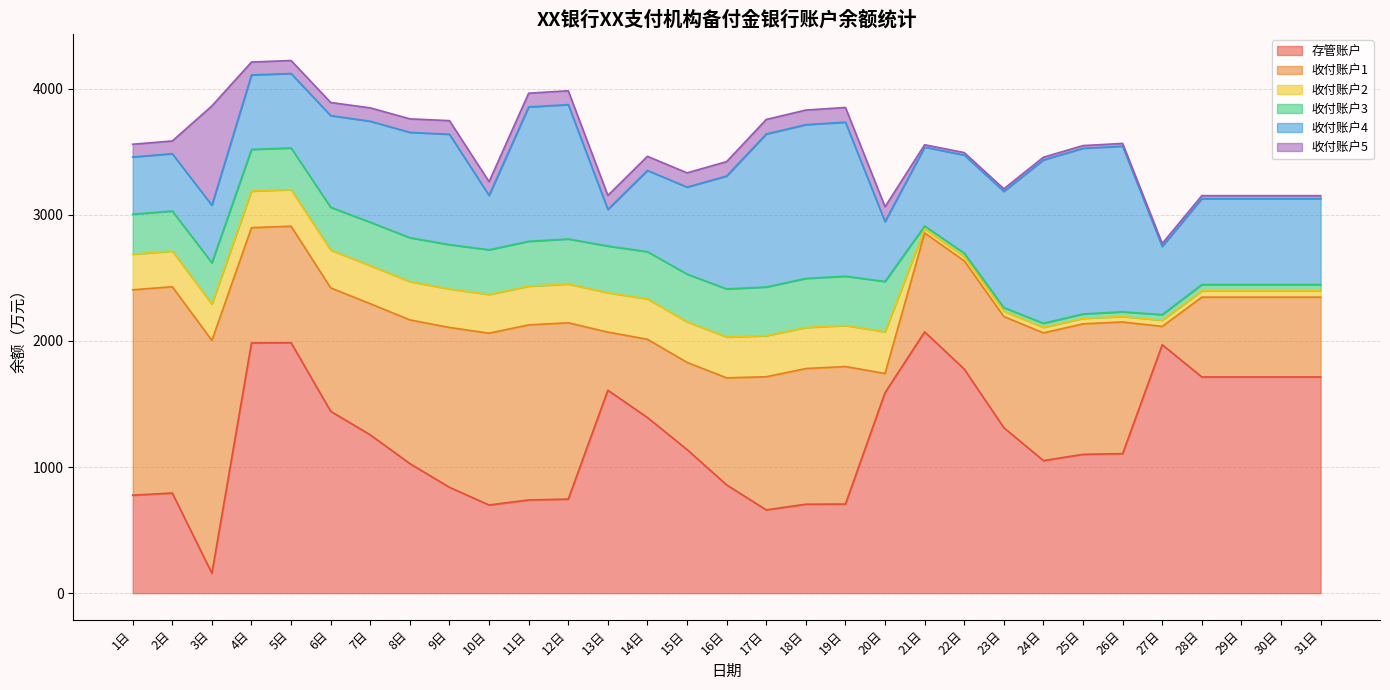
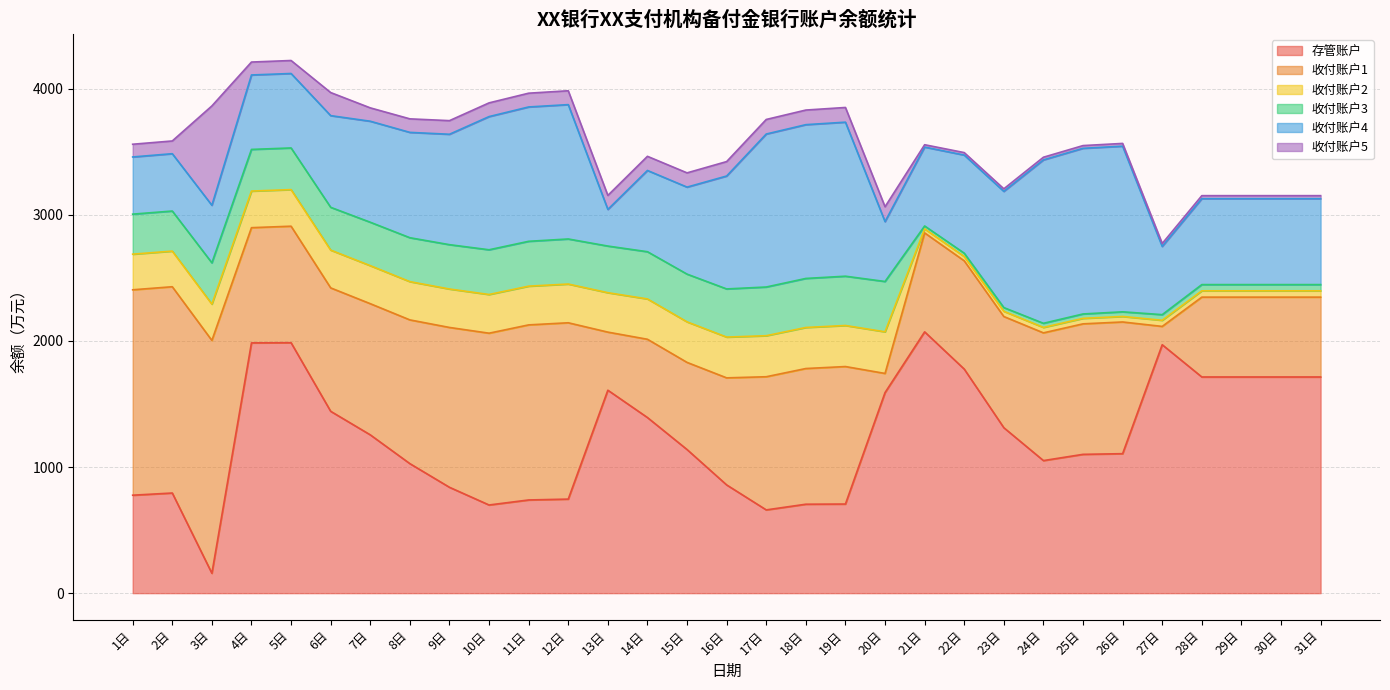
收付账户5, 6日: 100 -> 180
收付账户4, 10日: 430 -> 1060
